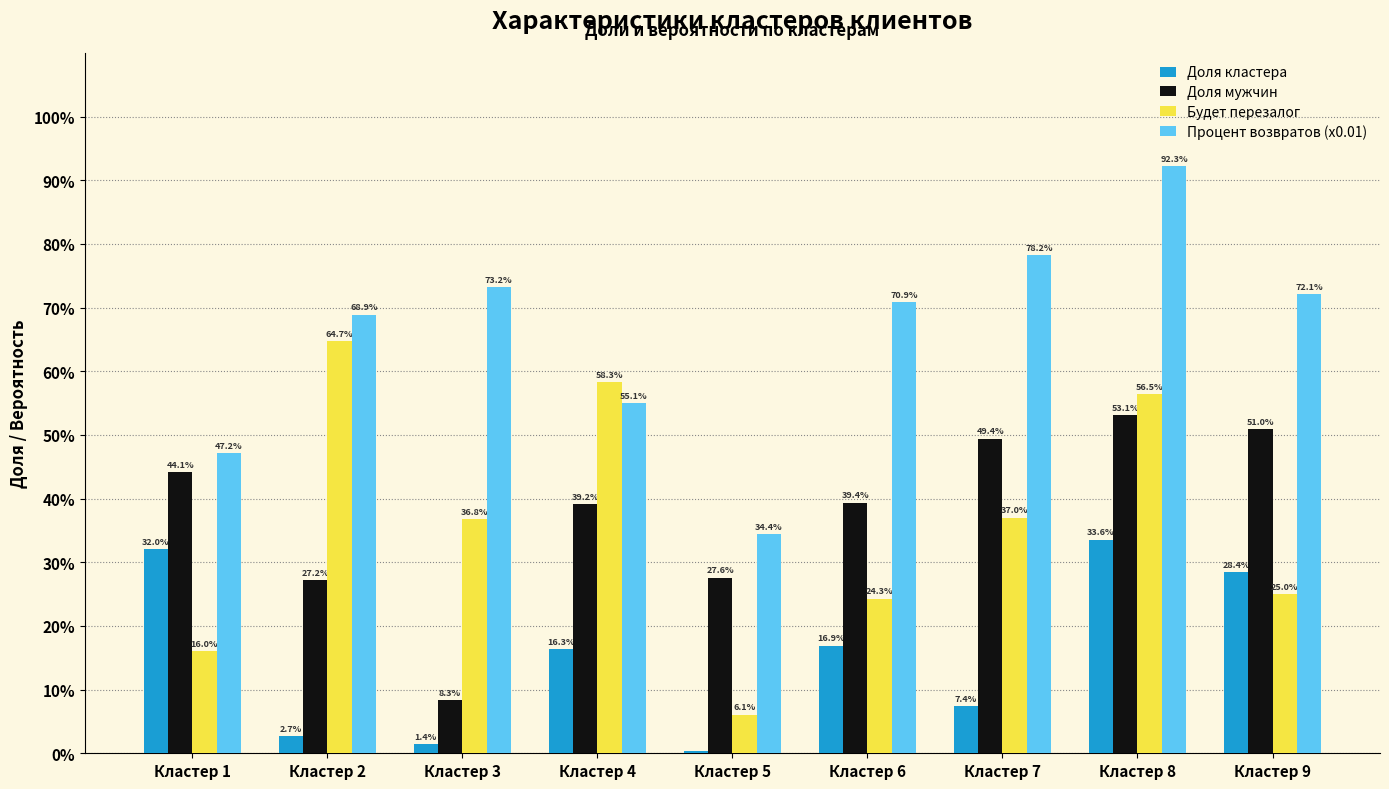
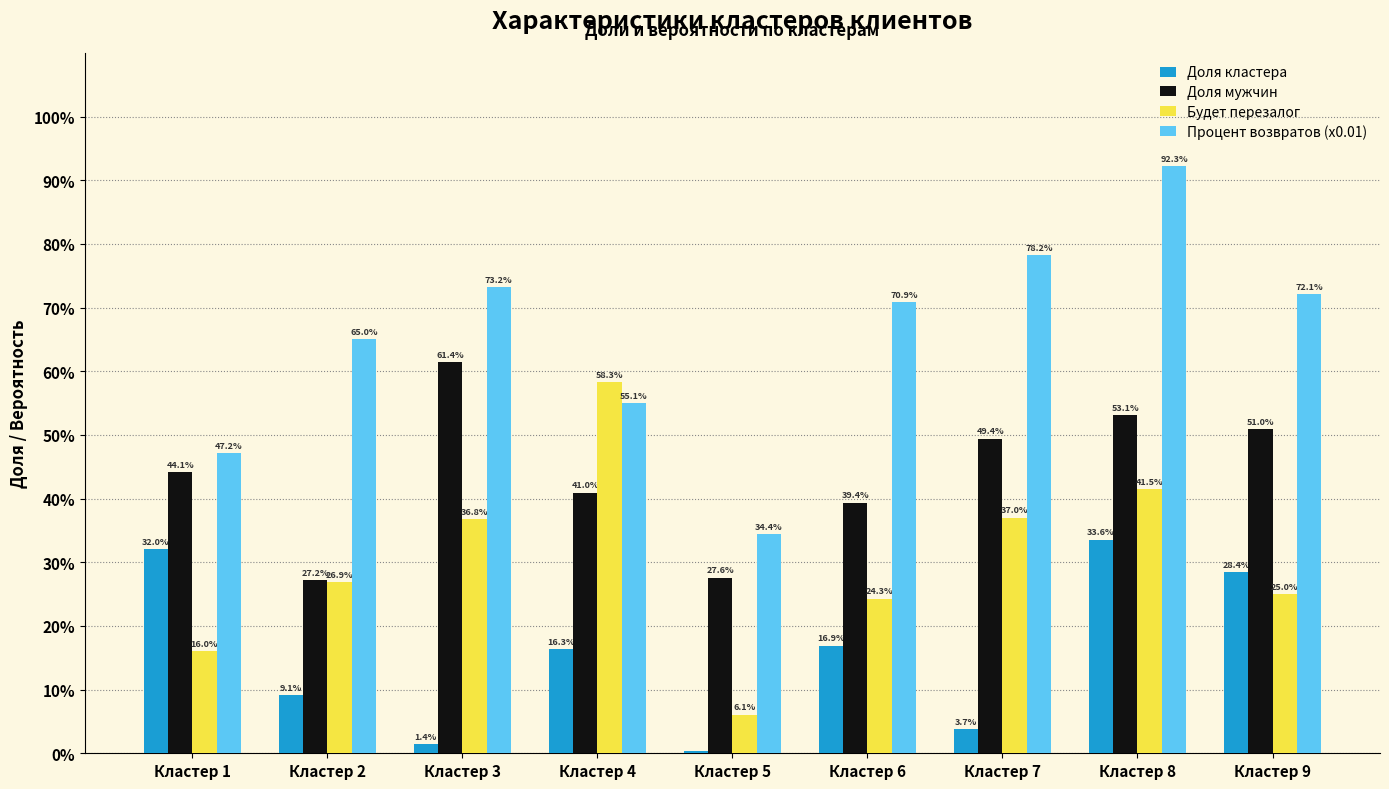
Доля кластера, Кластер 2: 2.7% -> 9.1%
Будет перезалог, Кластер 2: 64.7% -> 26.9%
Процент возвратов (x0.01), Кластер 2: 68.9% -> 65.0%
Доля мужчин, Кластер 3: 8.3% -> 61.4%
Доля мужчин, Кластер 4: 39.2% -> 41.0%
Доля кластера, Кластер 7: 7.4% -> 3.7%
Будет перезалог, Кластер 8: 56.5% -> 41.5%
